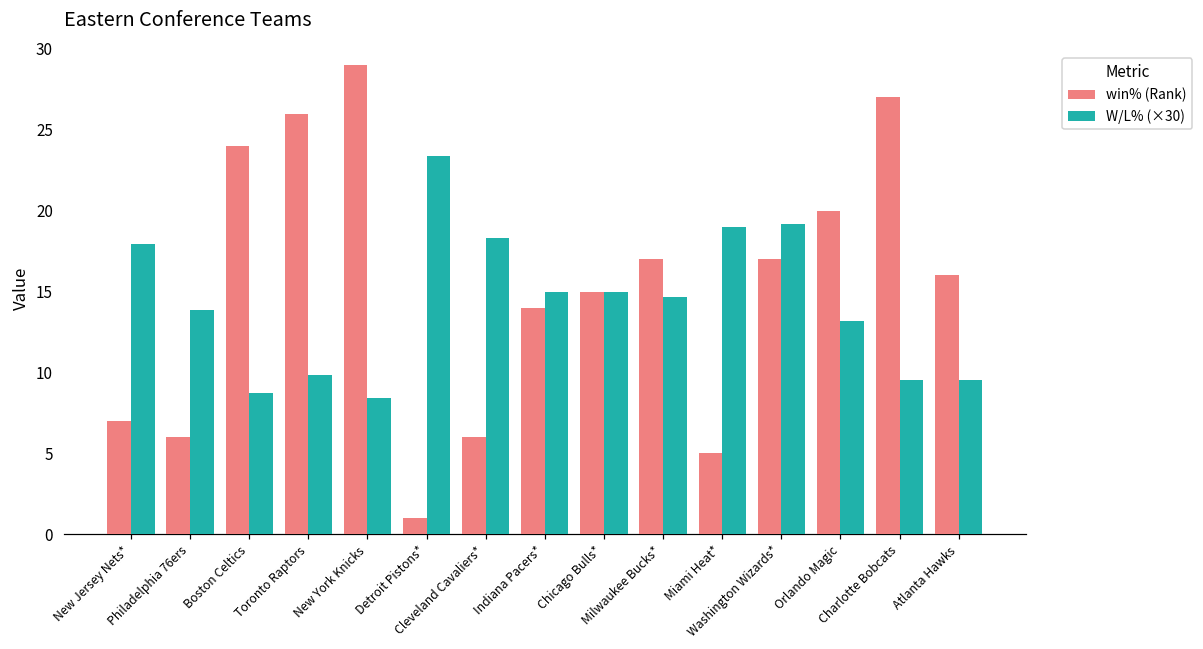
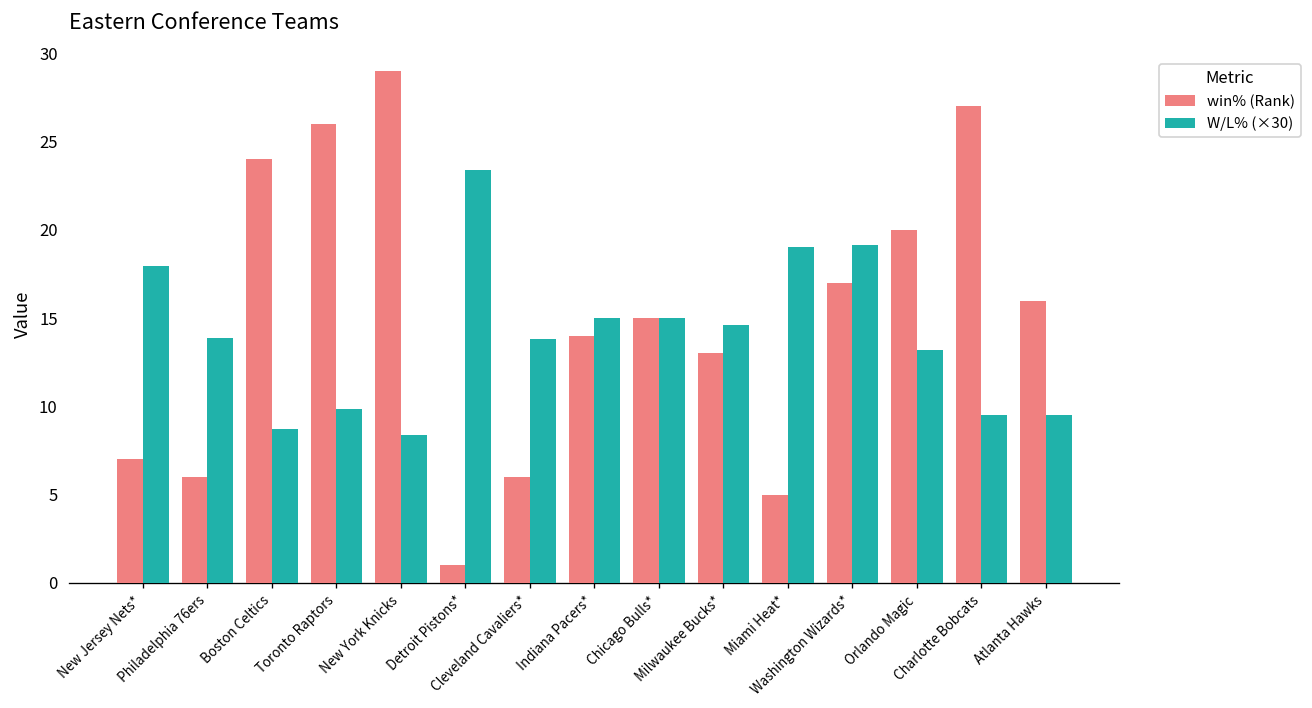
W/L% (×30), Cleveland Cavaliers*: 18.3 -> 13.8
win% (Rank), Milwaukee Bucks*: 17 -> 13
